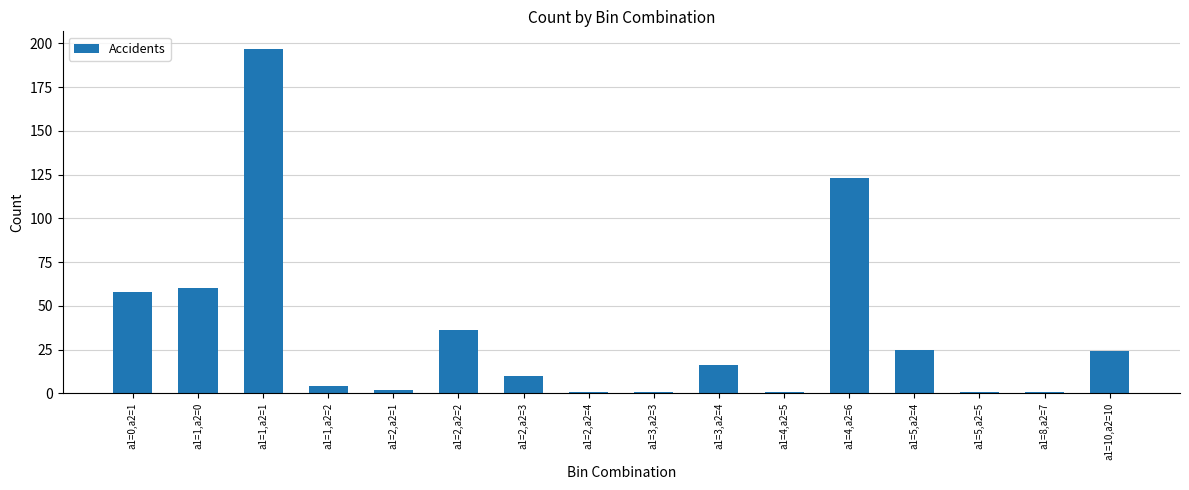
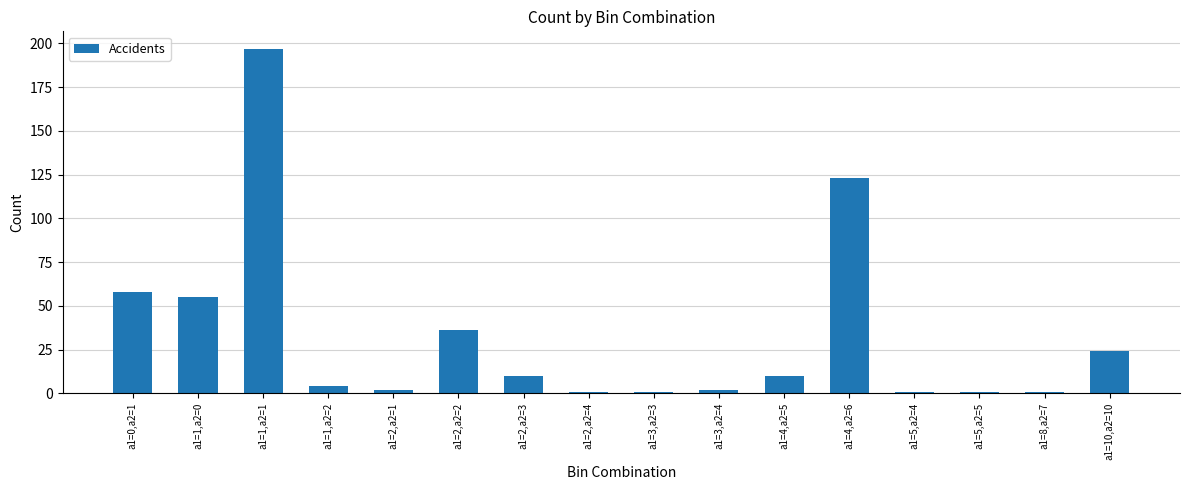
a1=1,a2=0: 60 -> 55
a1=3,a2=4: 16 -> 2
a1=4,a2=5: 1 -> 10
a1=5,a2=4: 25 -> 1
